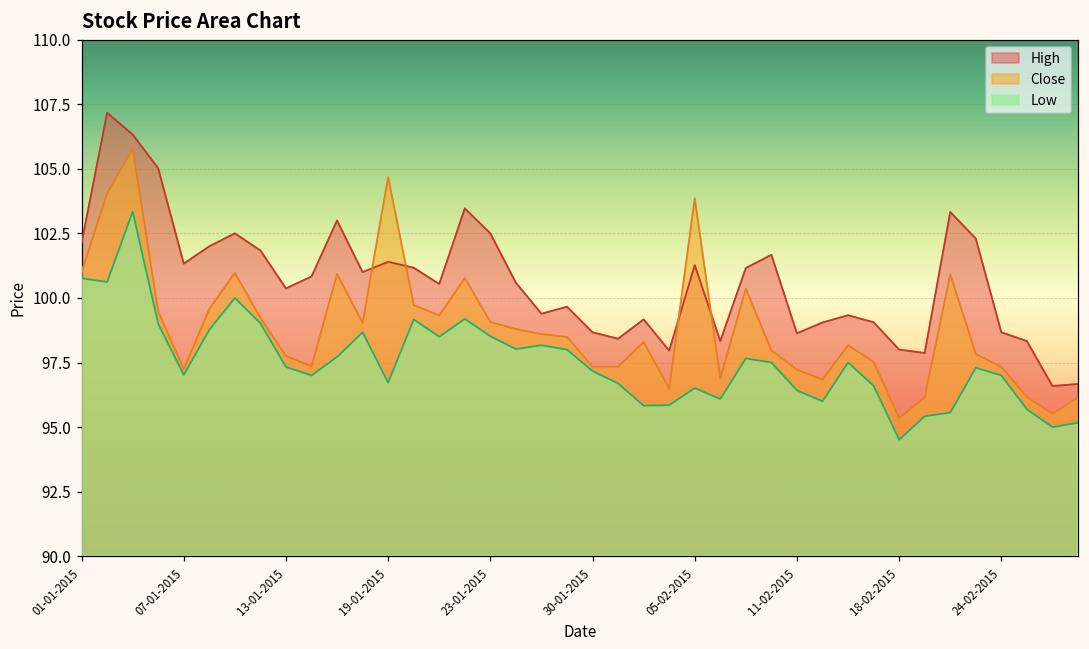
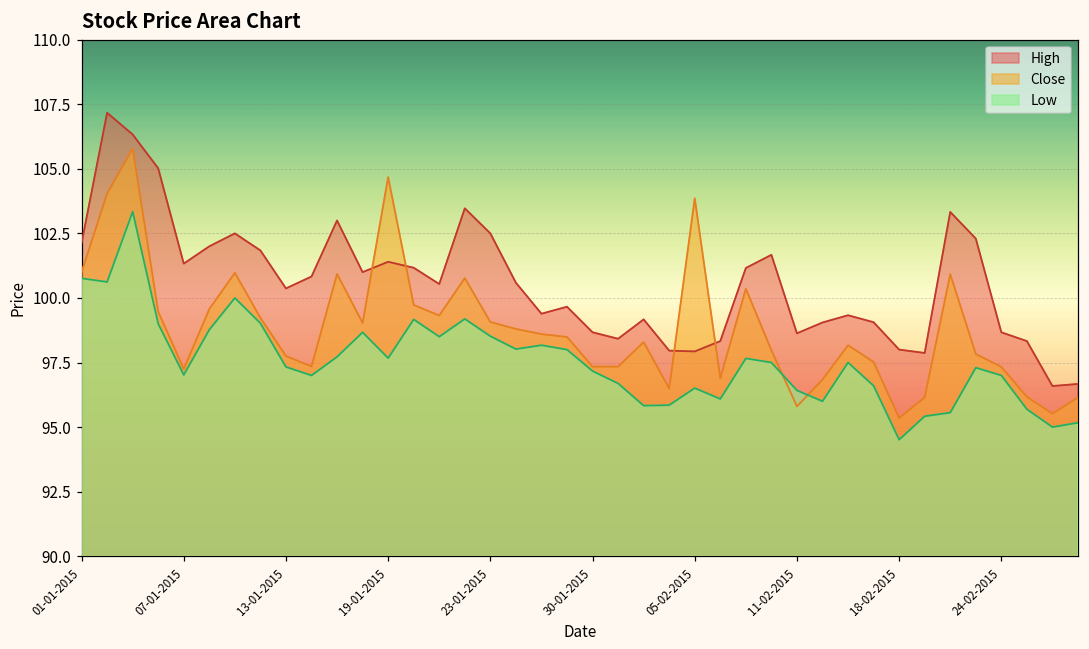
Low, 19-01-2015: 96.7 -> 97.7
High, 05-02-2015: 101.3 -> 97.9
Close, 11-02-2015: 97.2 -> 95.8
